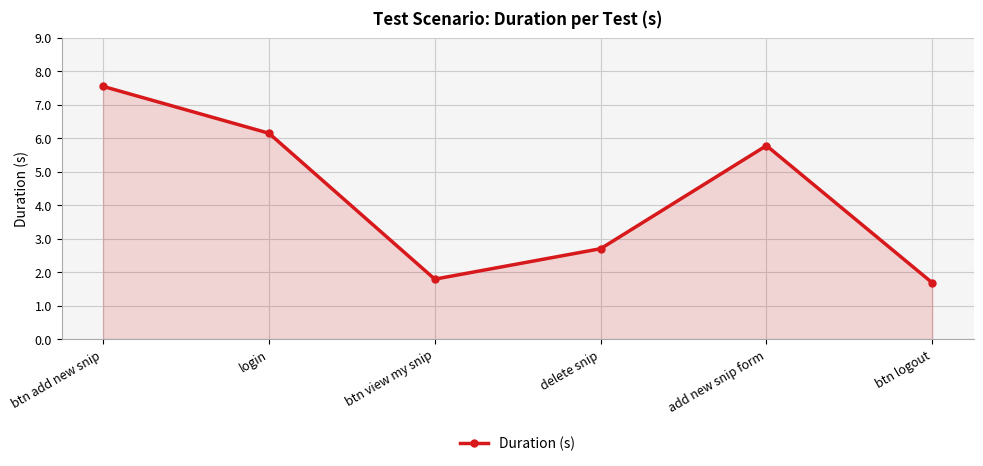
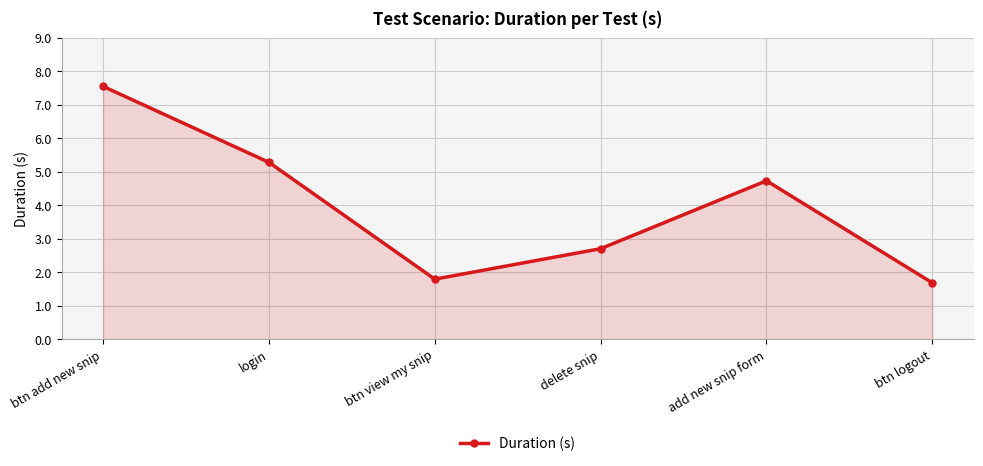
login: 6.2 -> 5.3
add new snip form: 5.8 -> 4.7
